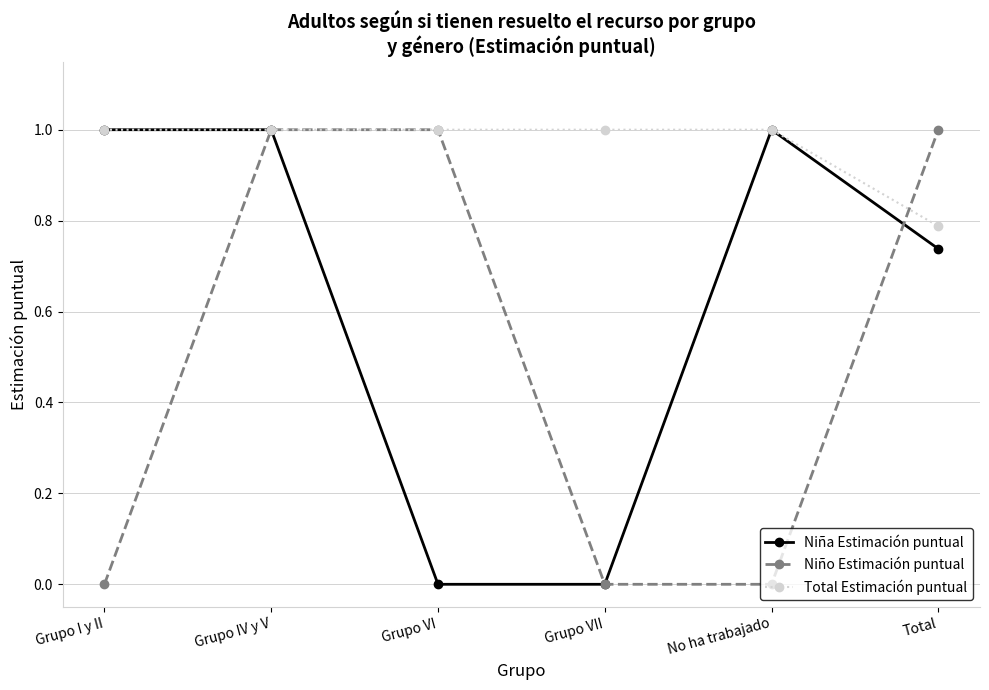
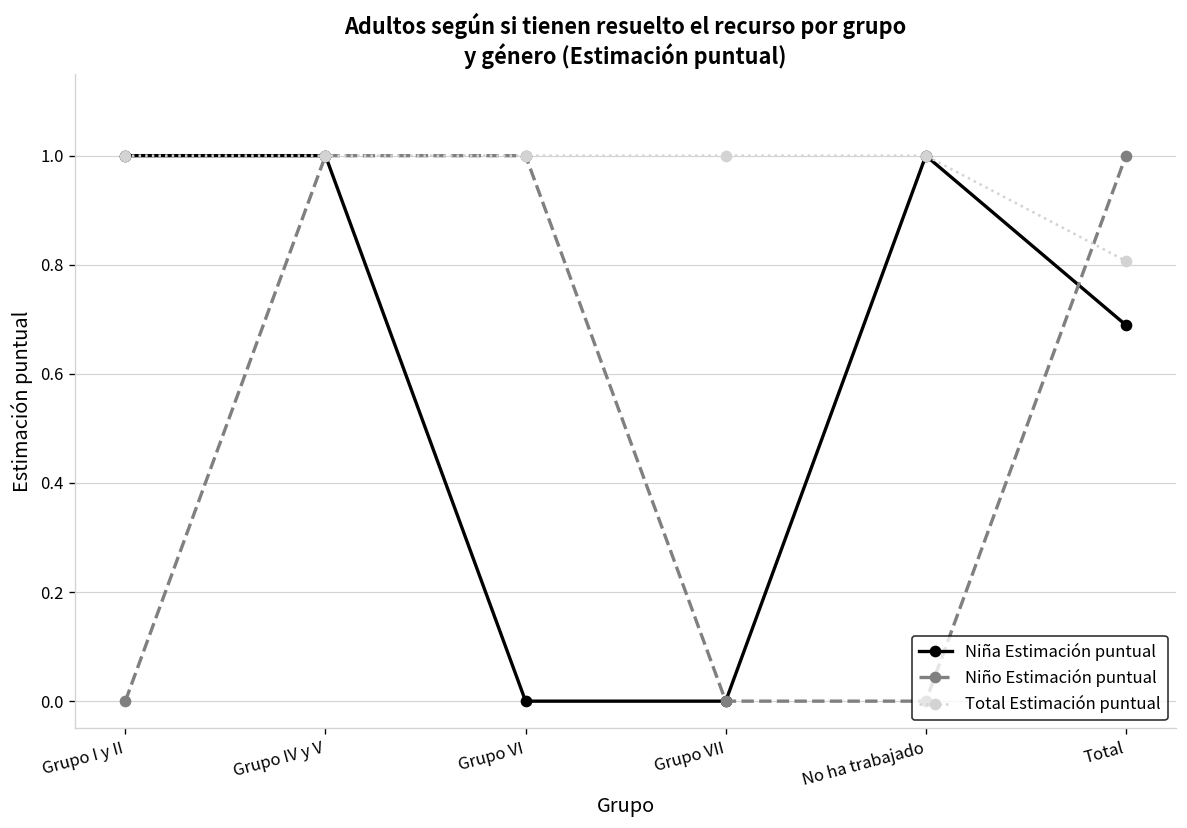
Niña Estimación puntual, Total: 0.74 -> 0.69
Total Estimación puntual, Total: 0.79 -> 0.81
